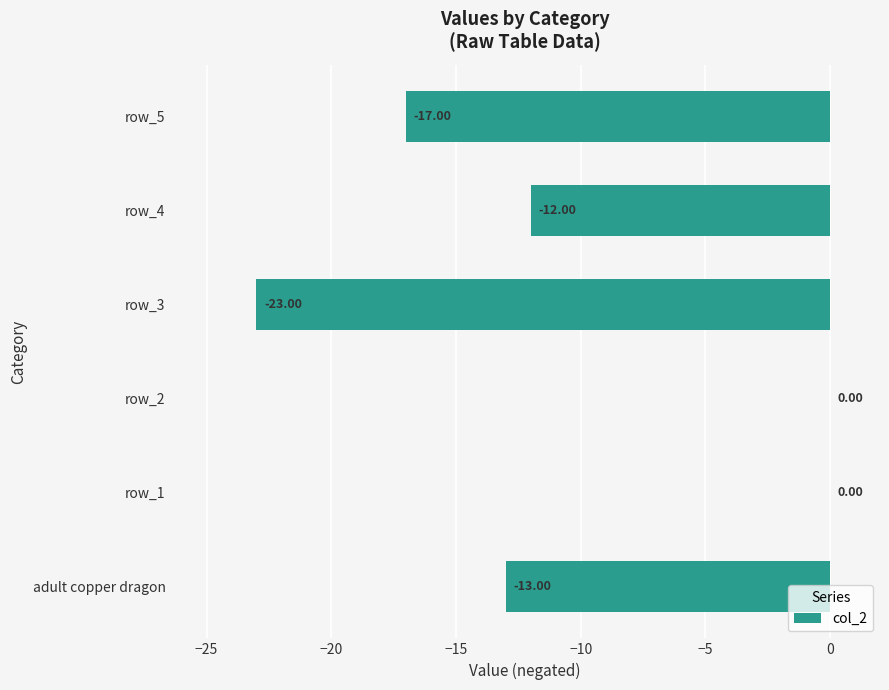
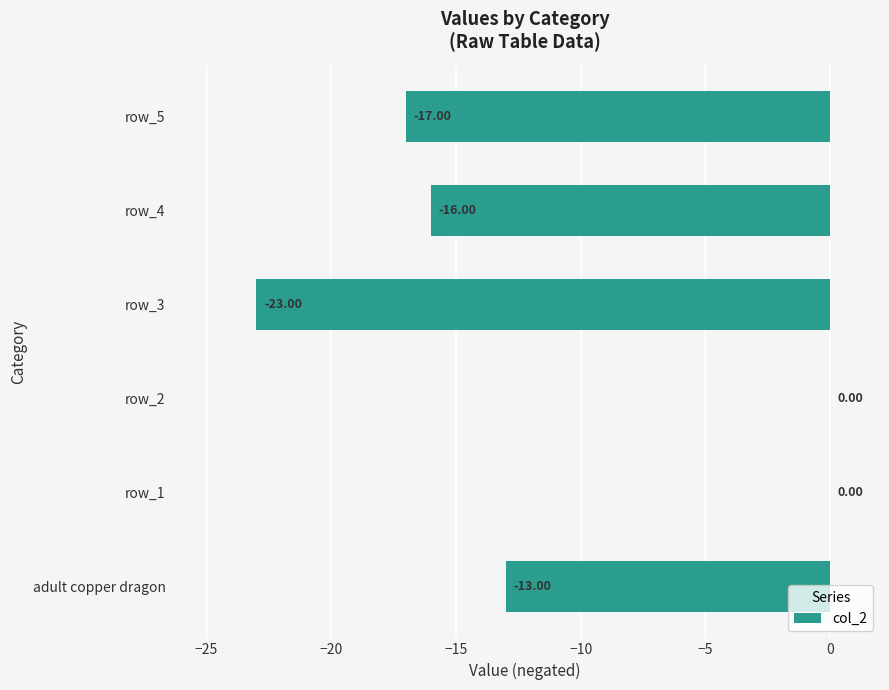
row_4: -12.00 -> -16.00
